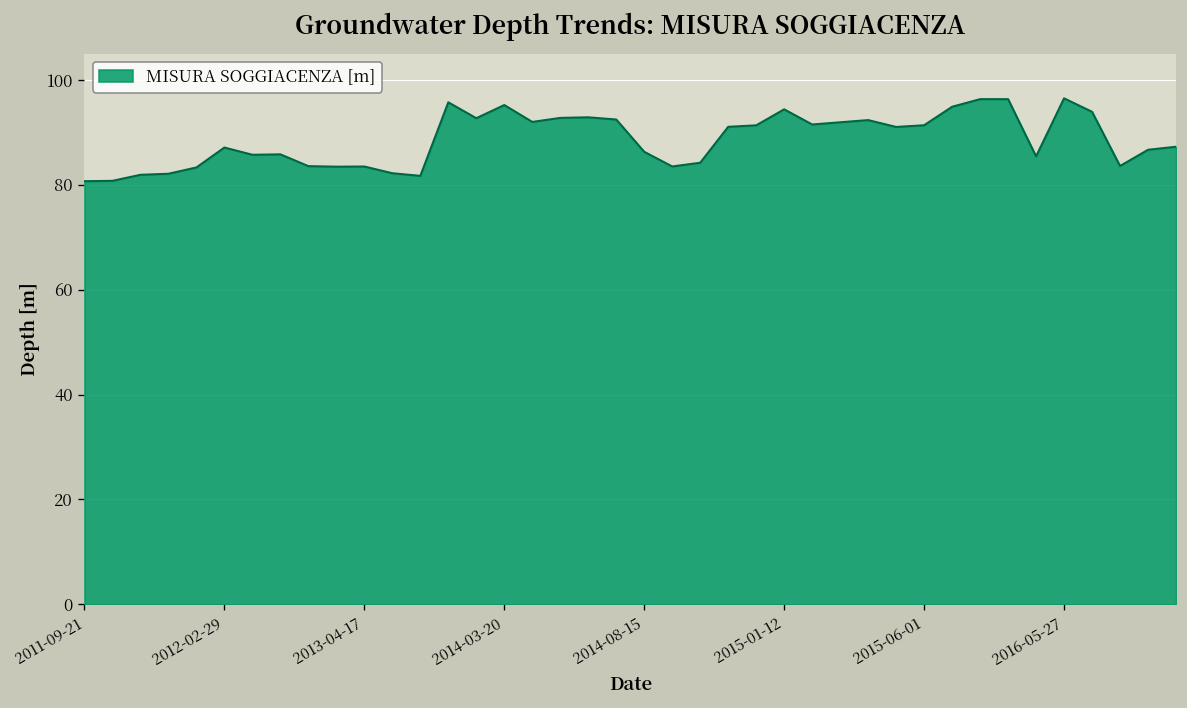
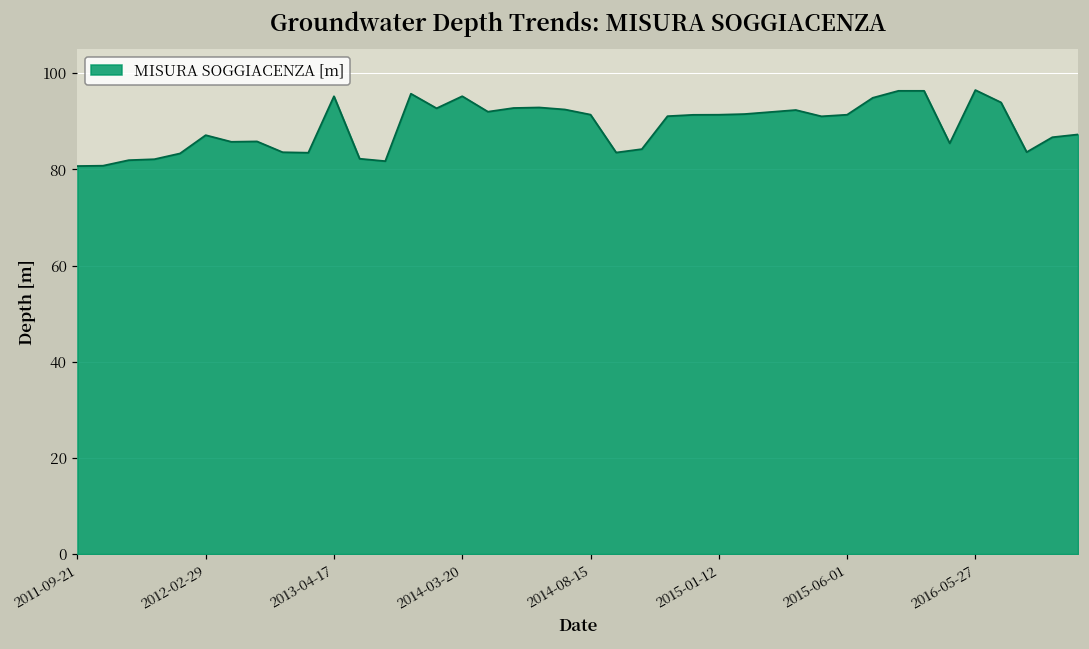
2013-04-17: 83 -> 95
2014-08-15: 86 -> 91
2015-01-12: 94 -> 91
